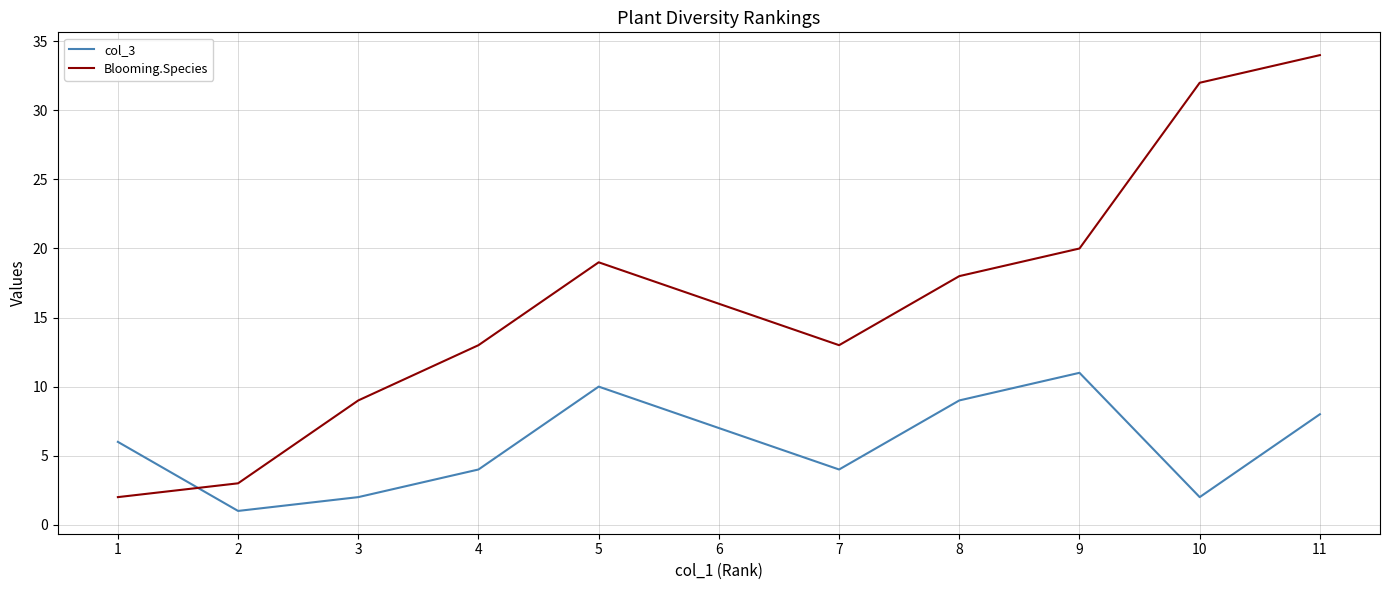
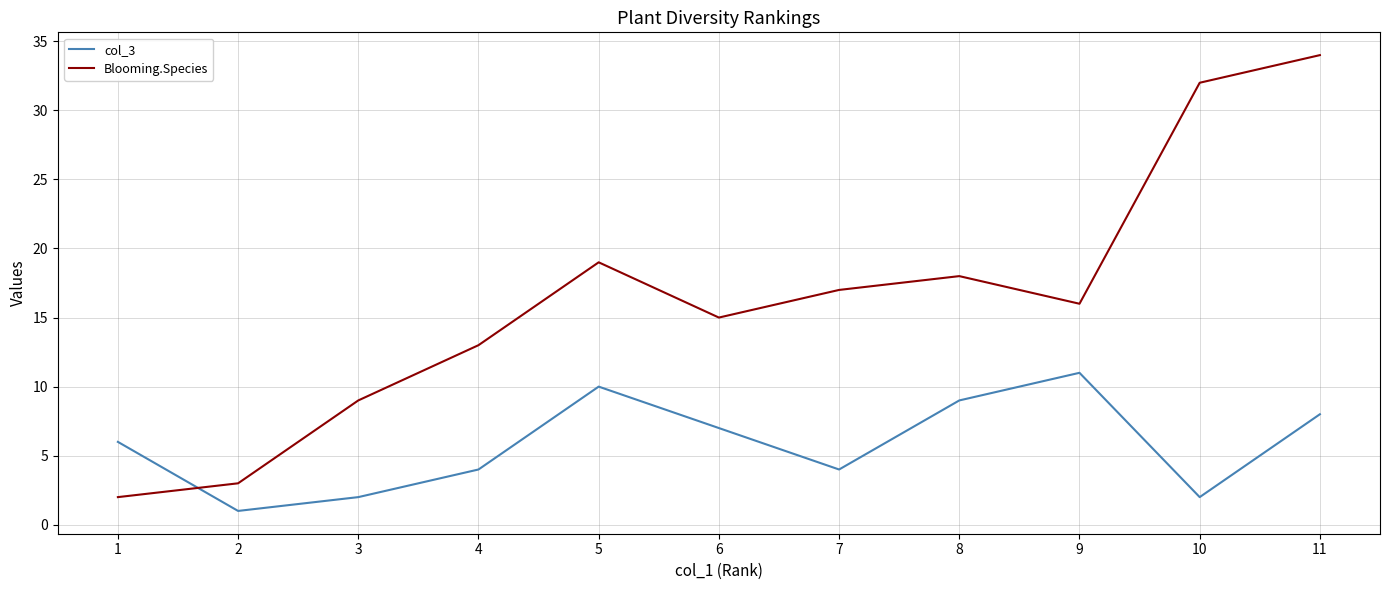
Blooming.Species, 6: 16 -> 15
Blooming.Species, 7: 13 -> 17
Blooming.Species, 9: 20 -> 16
